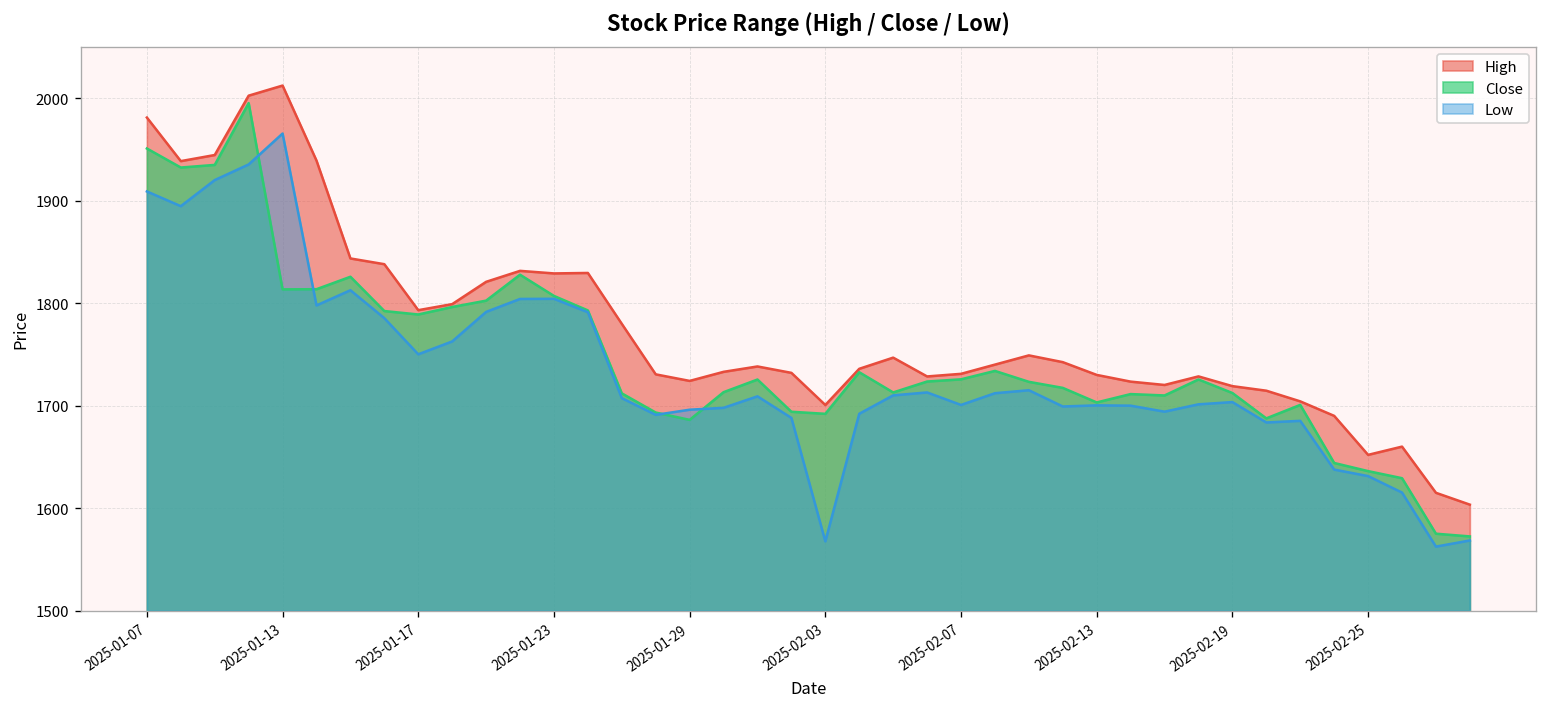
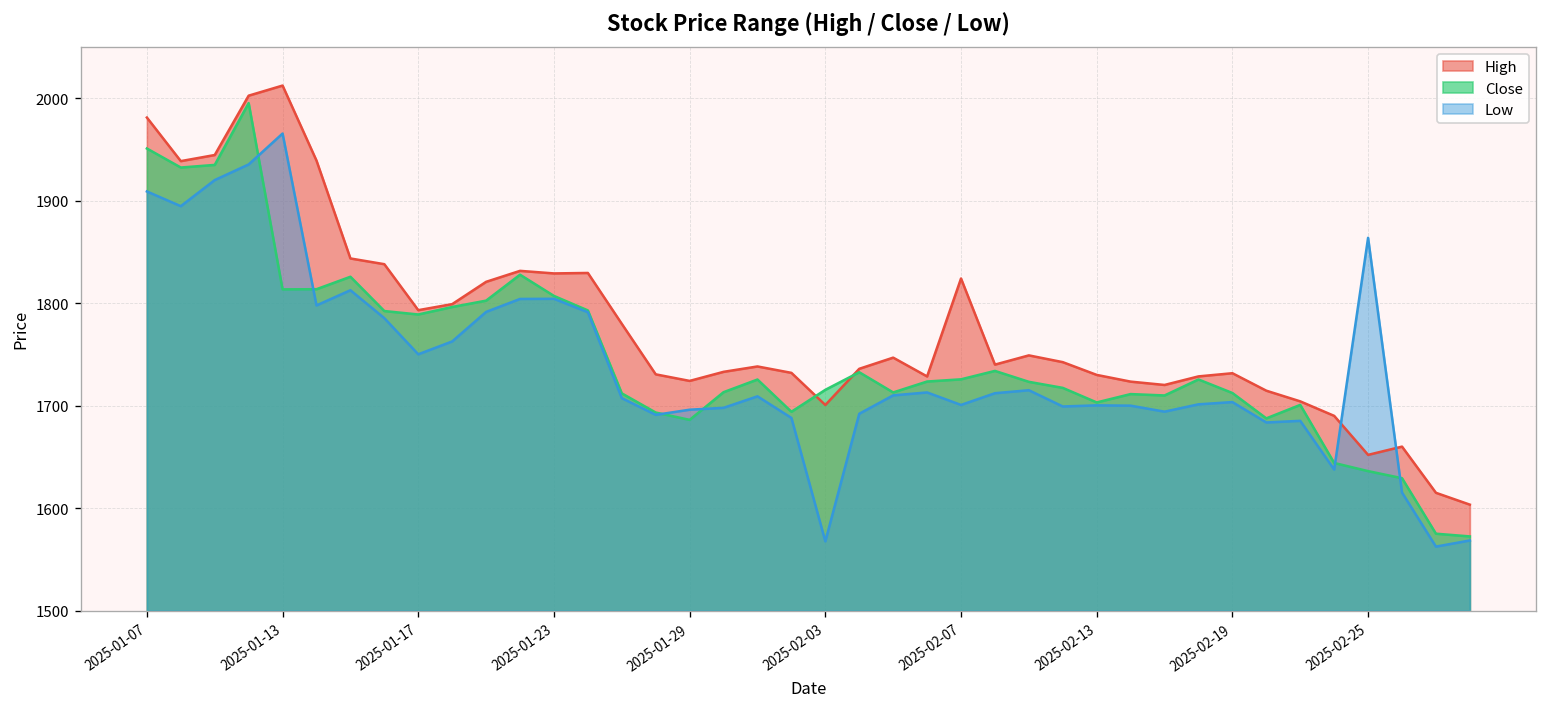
Close, 2025-02-03: 1690 -> 1720
High, 2025-02-07: 1730 -> 1820
High, 2025-02-19: 1720 -> 1730
Low, 2025-02-25: 1630 -> 1860
